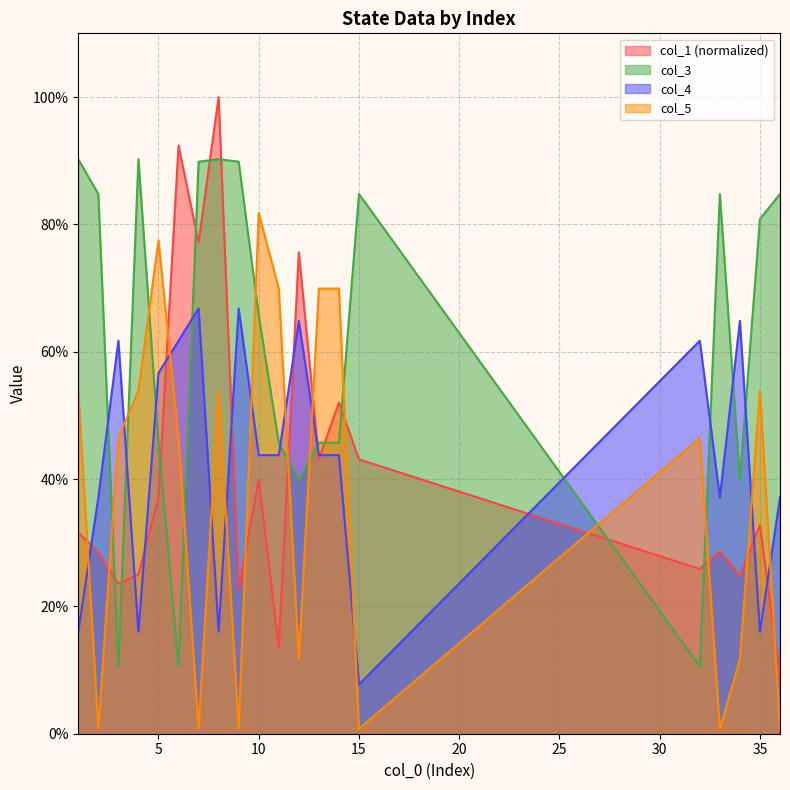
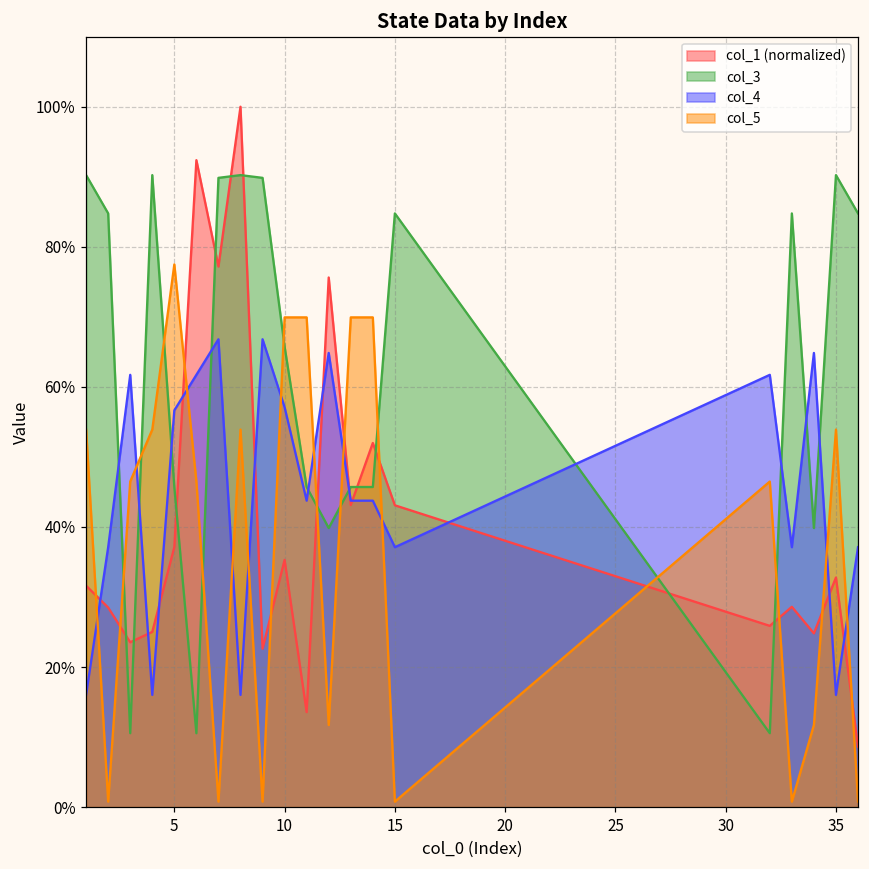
col_1 (normalized), 10: 40% -> 35%
col_4, 10: 44% -> 57%
col_5, 10: 82% -> 70%
col_4, 15: 8% -> 37%
col_3, 35: 81% -> 90%
